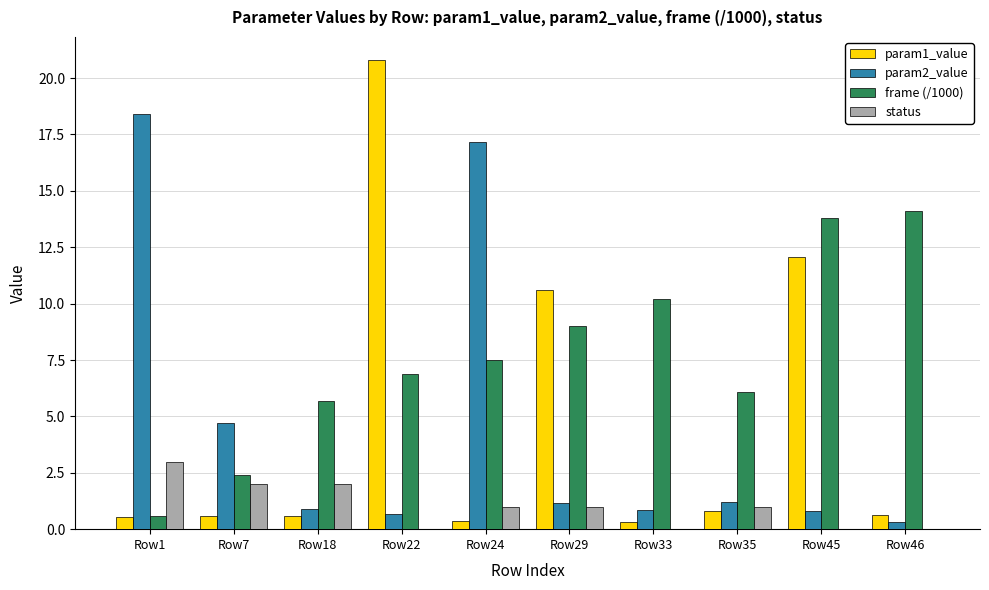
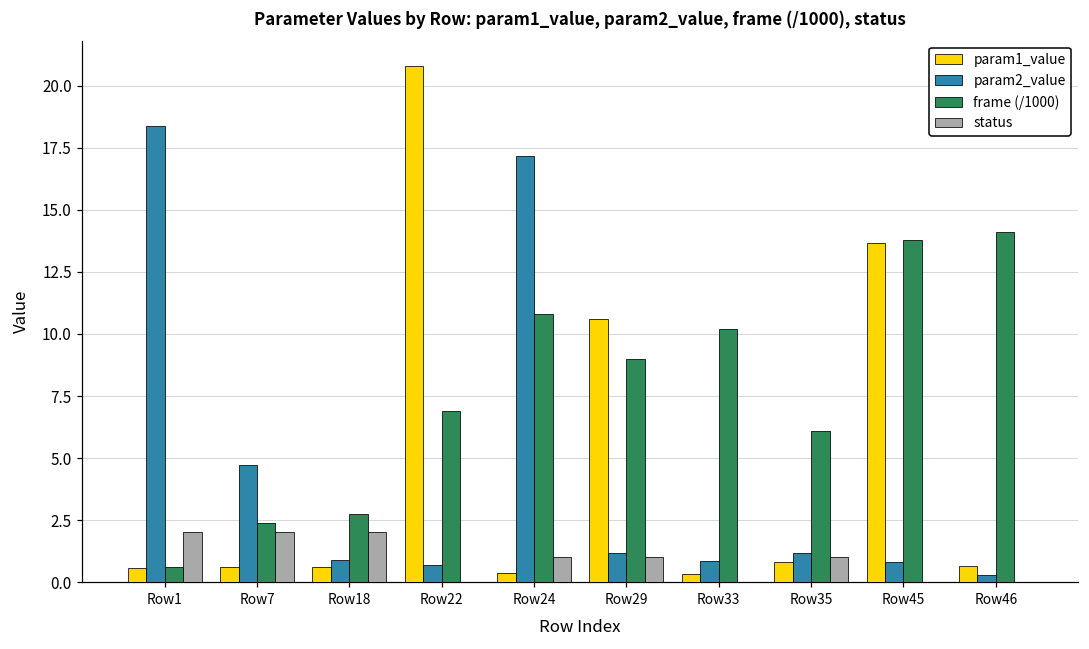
status, Row1: 3 -> 2
frame (/1000), Row18: 5.7 -> 2.7
frame (/1000), Row24: 7.5 -> 10.8
param1_value, Row45: 12.1 -> 13.7
